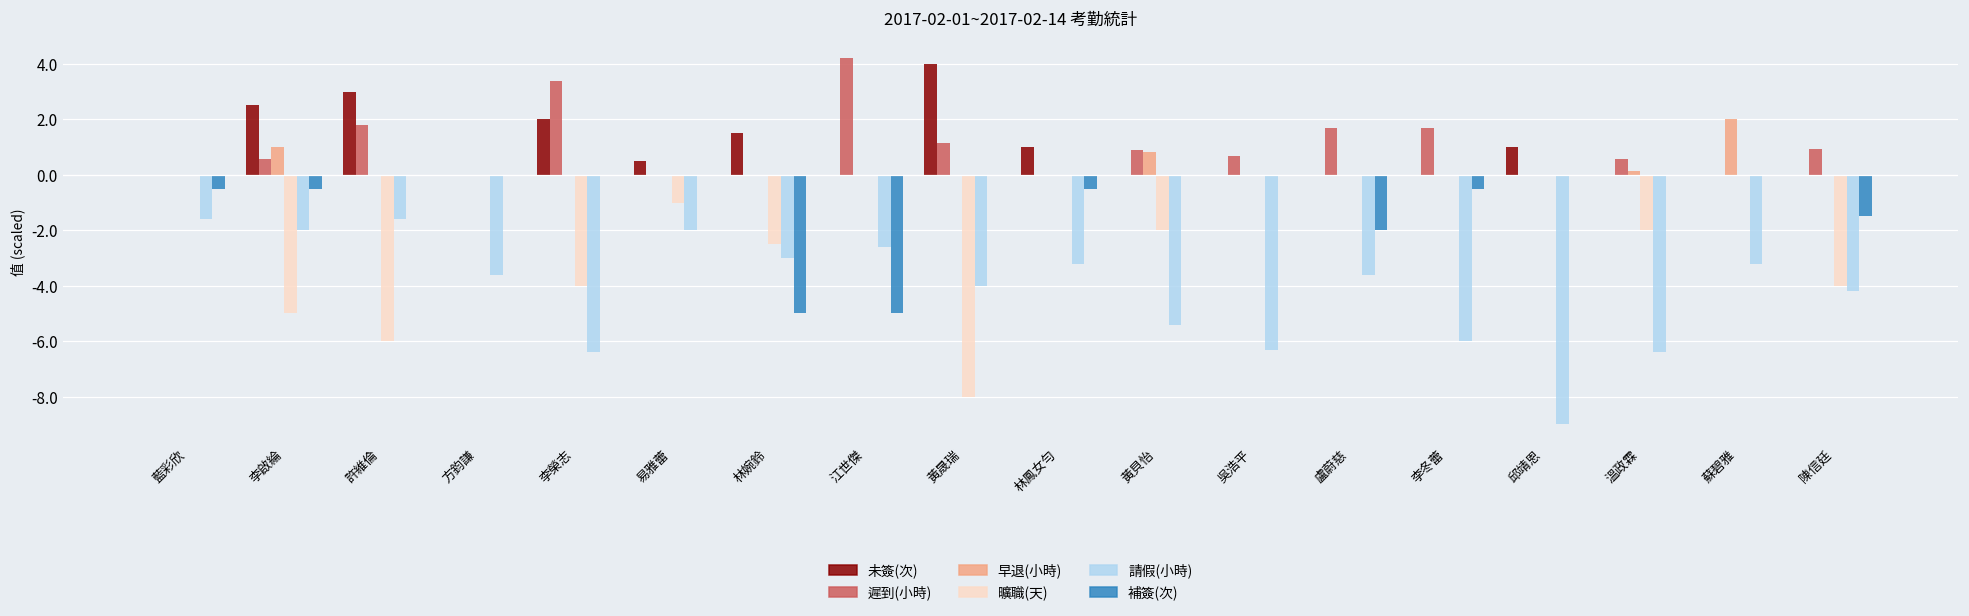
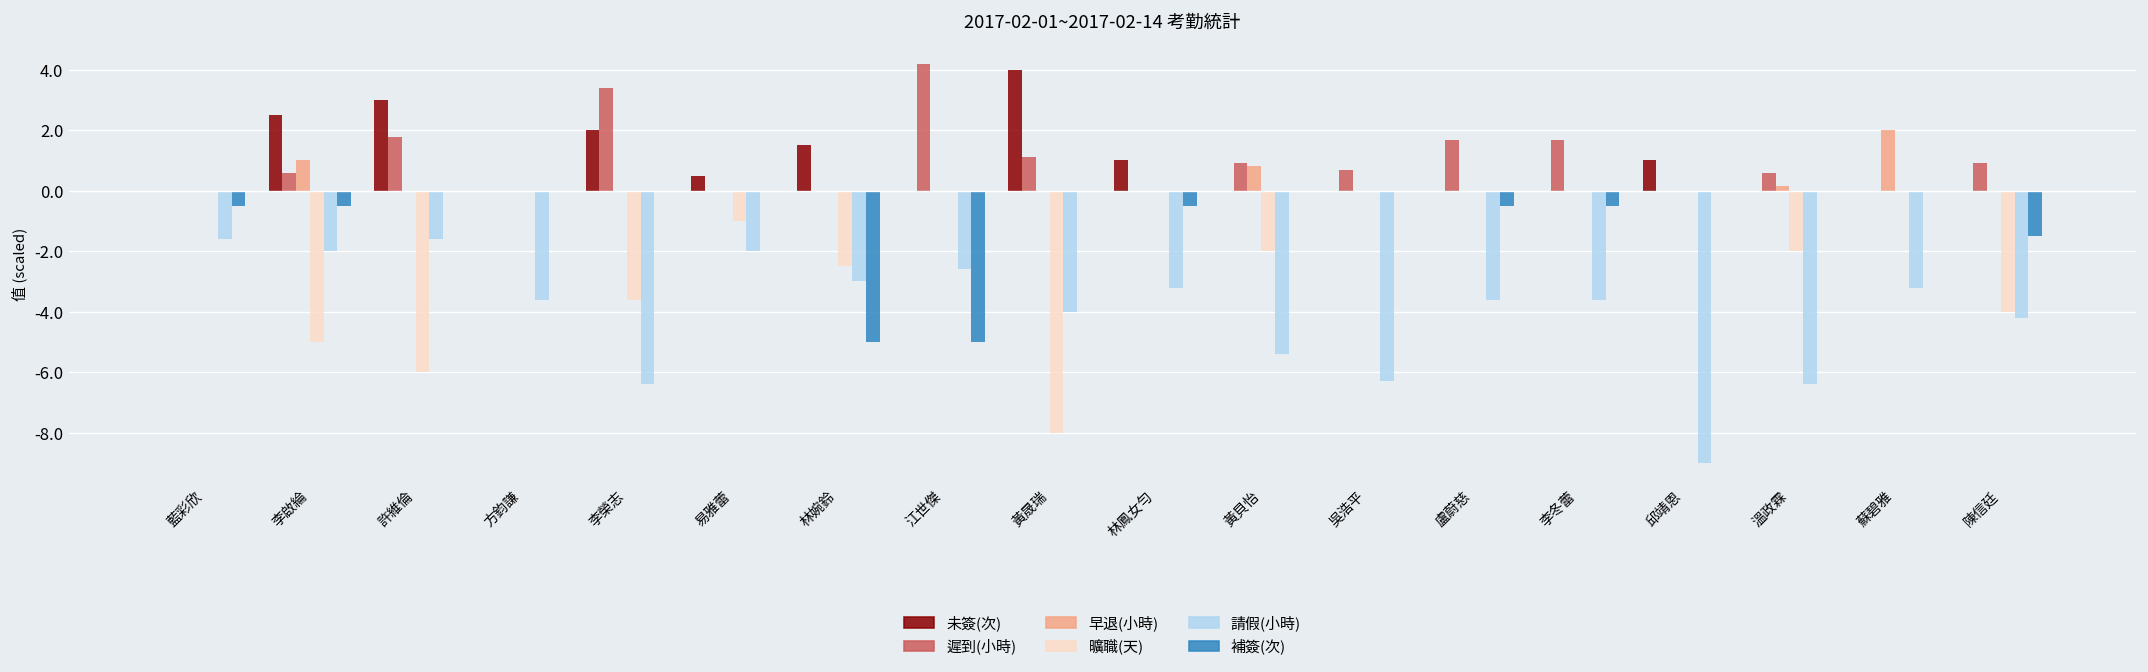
曠職(天), 李榮志: -4.0 -> -3.6
補簽(次), 盧蔚慈: -2.0 -> -0.5
請假(小時), 李冬蕾: -6.0 -> -3.6
